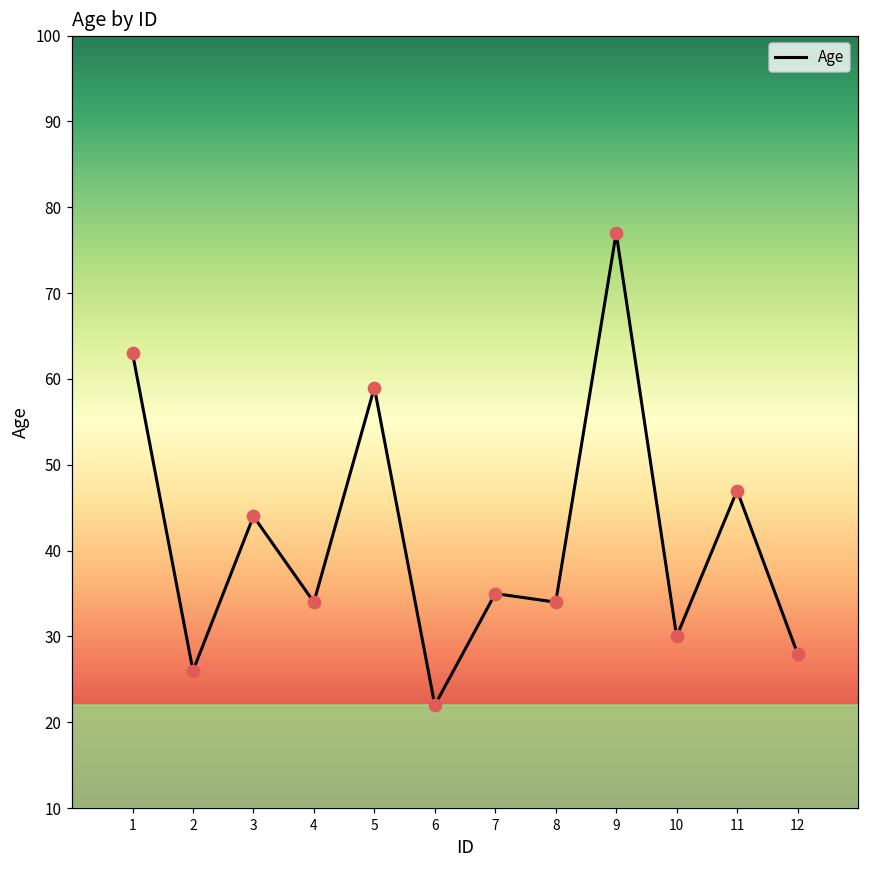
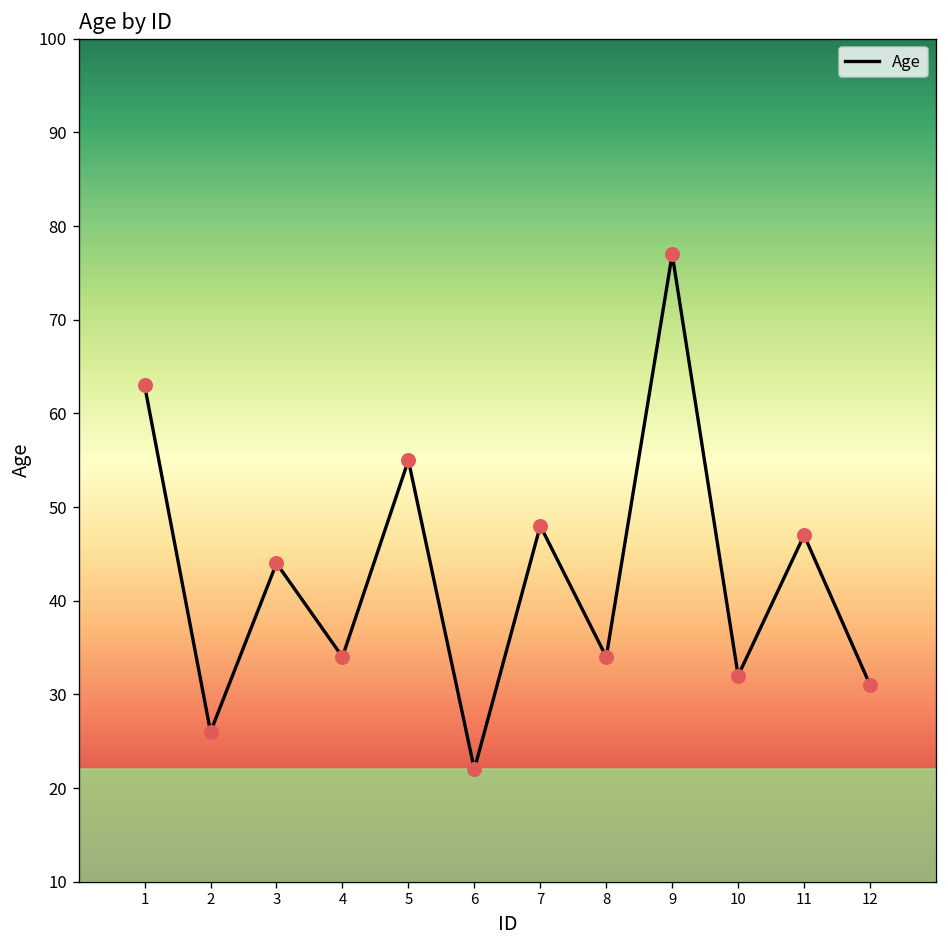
5: 59 -> 55
7: 35 -> 48
10: 30 -> 32
12: 28 -> 31
